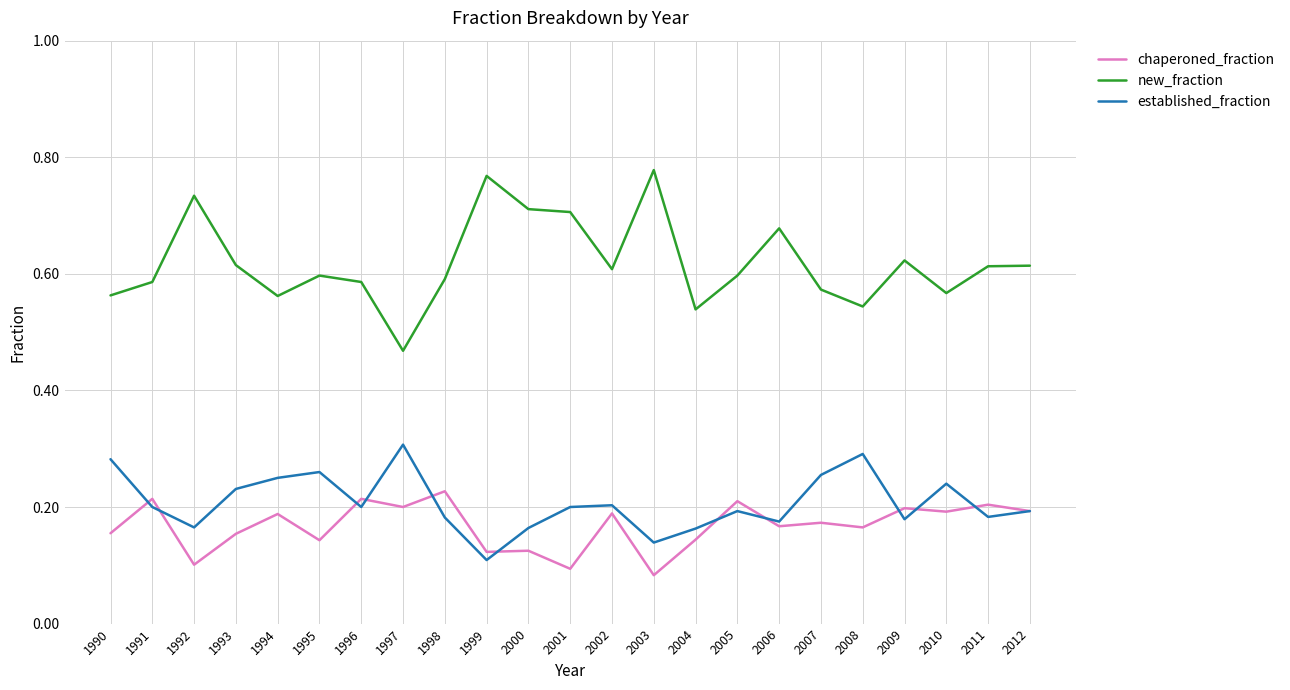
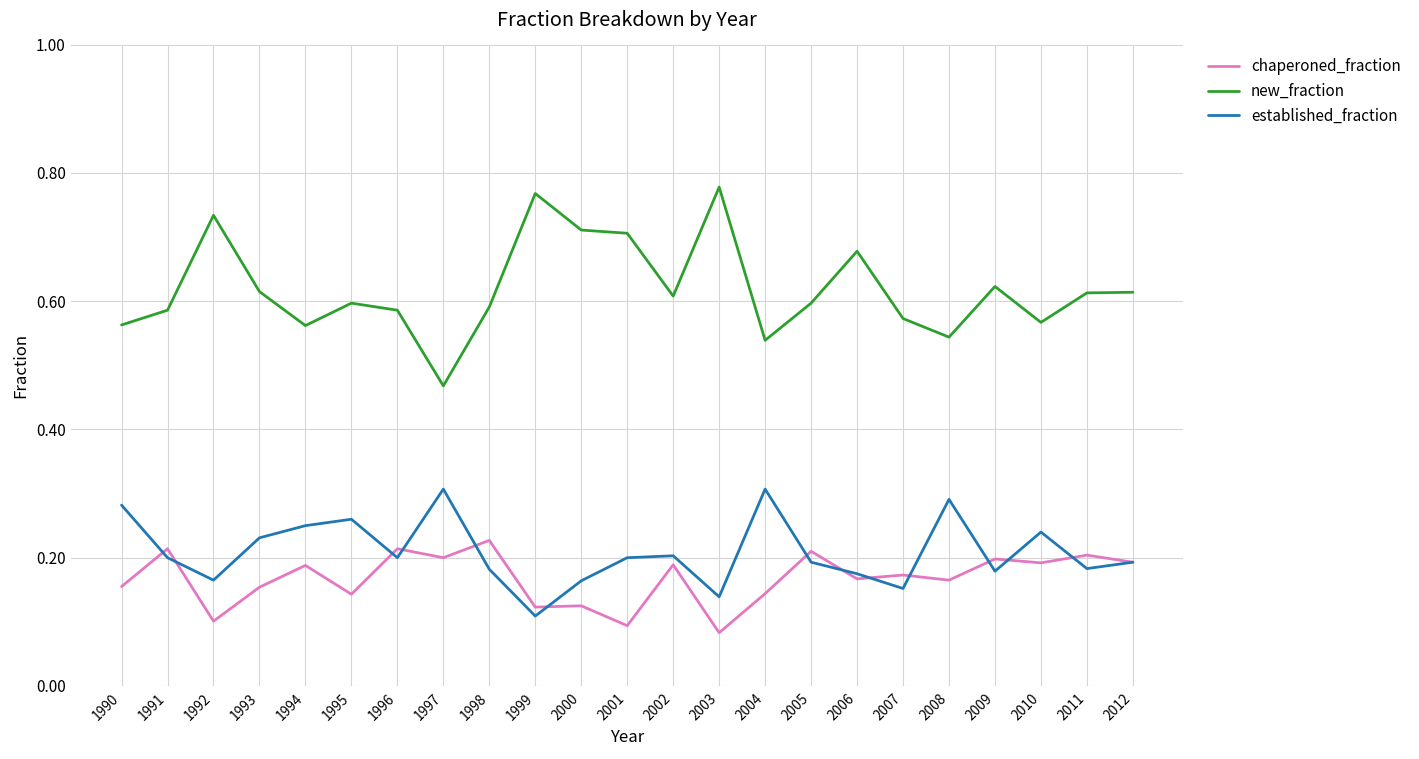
established_fraction, 2004: 0.16 -> 0.31
established_fraction, 2007: 0.26 -> 0.15
